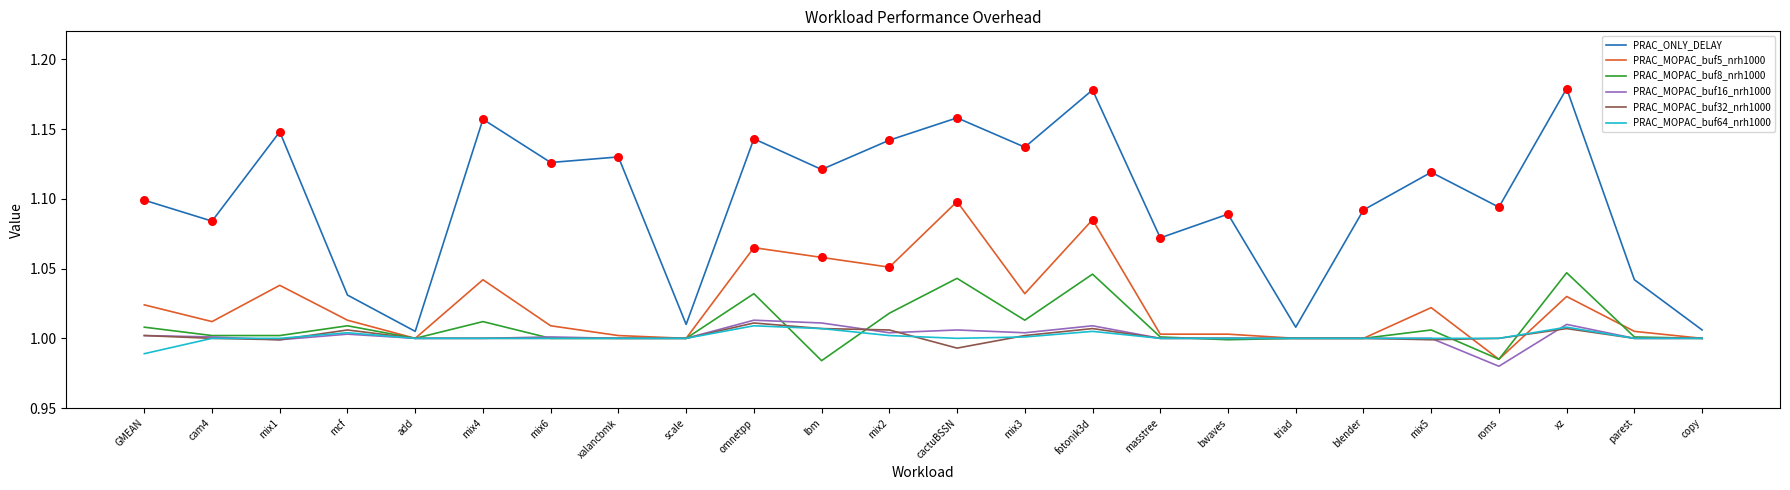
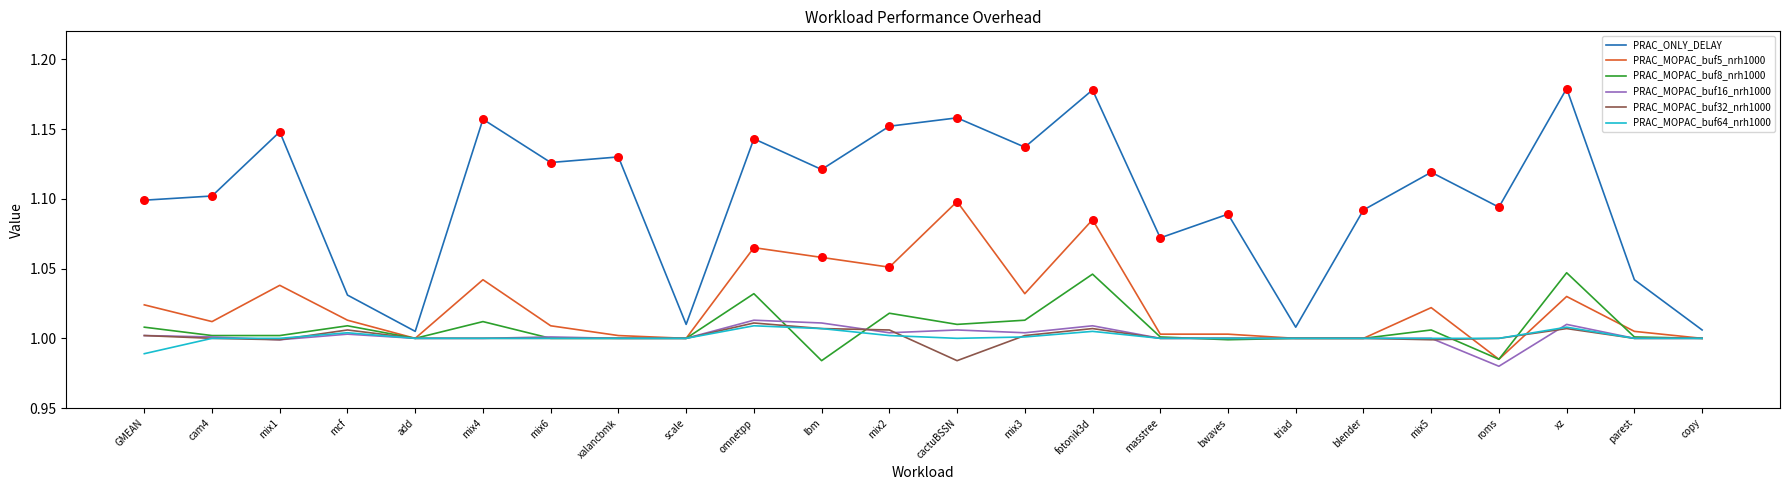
PRAC_ONLY_DELAY, cam4: 1.084 -> 1.102
PRAC_ONLY_DELAY, mix2: 1.142 -> 1.152
PRAC_MOPAC_buf8_nrh1000, cactuBSSN: 1.043 -> 1.010
PRAC_MOPAC_buf32_nrh1000, cactuBSSN: 0.993 -> 0.984
